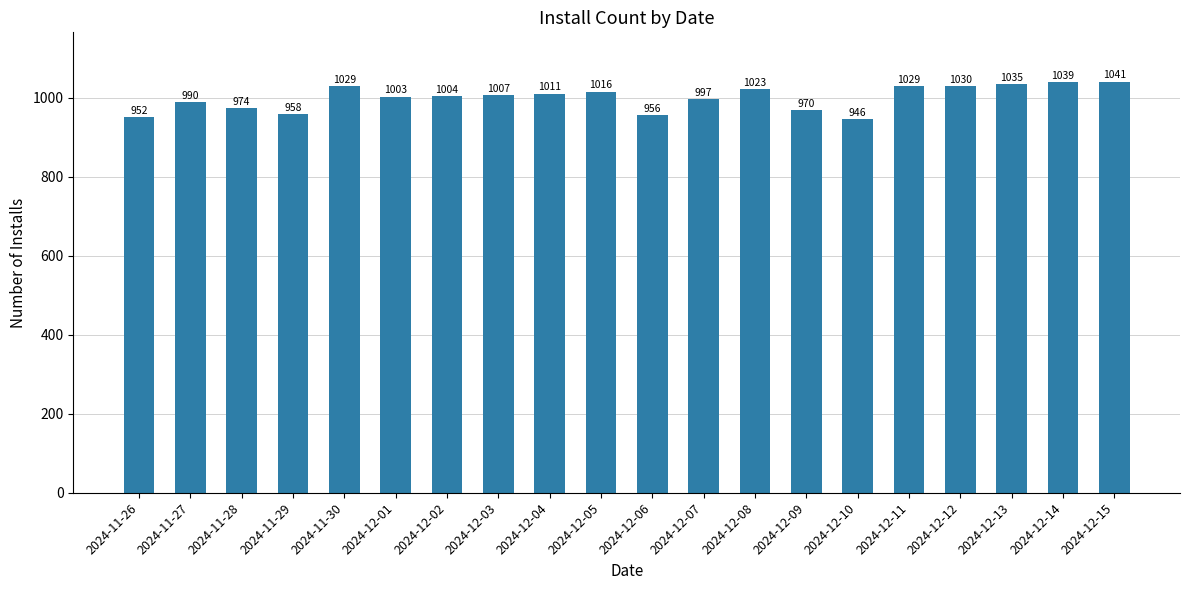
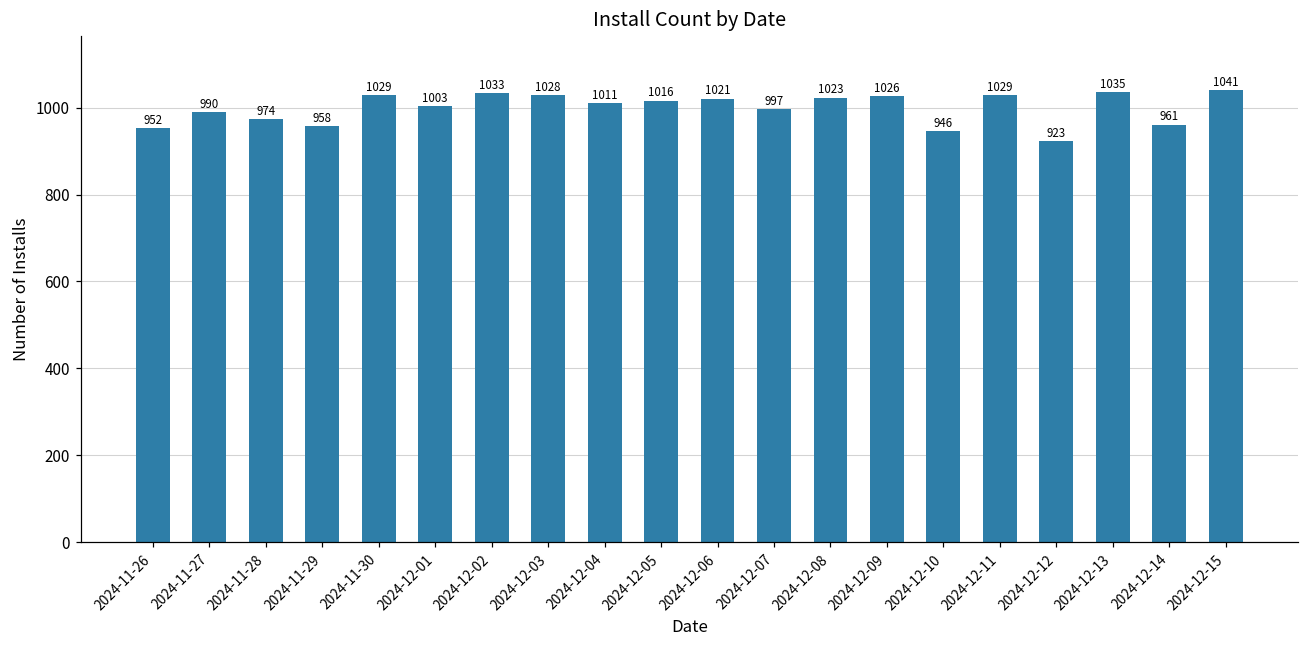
2024-12-02: 1004 -> 1033
2024-12-03: 1007 -> 1028
2024-12-06: 956 -> 1021
2024-12-09: 970 -> 1026
2024-12-12: 1030 -> 923
2024-12-14: 1039 -> 961
